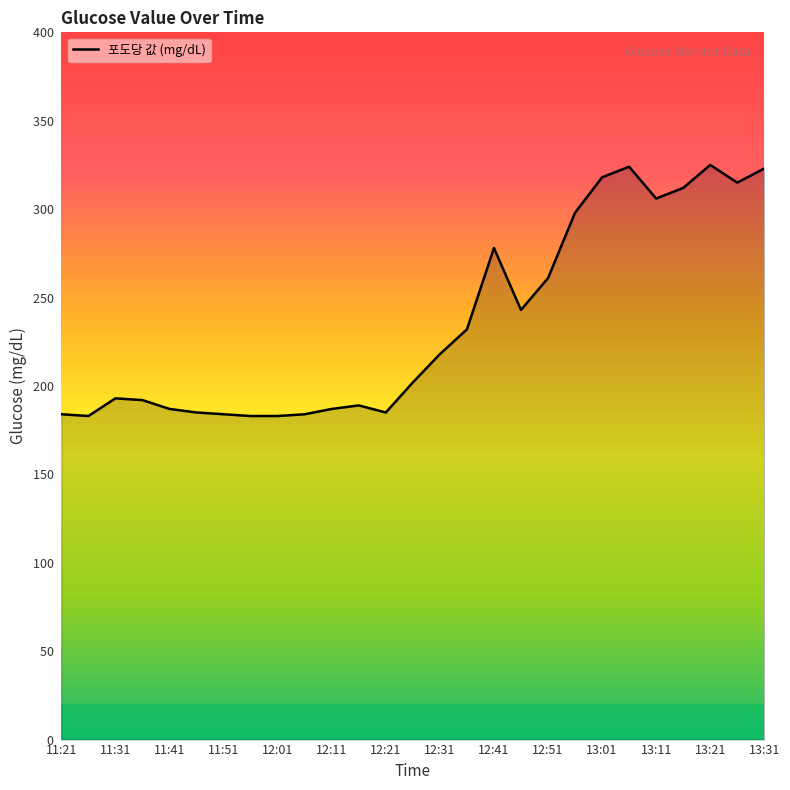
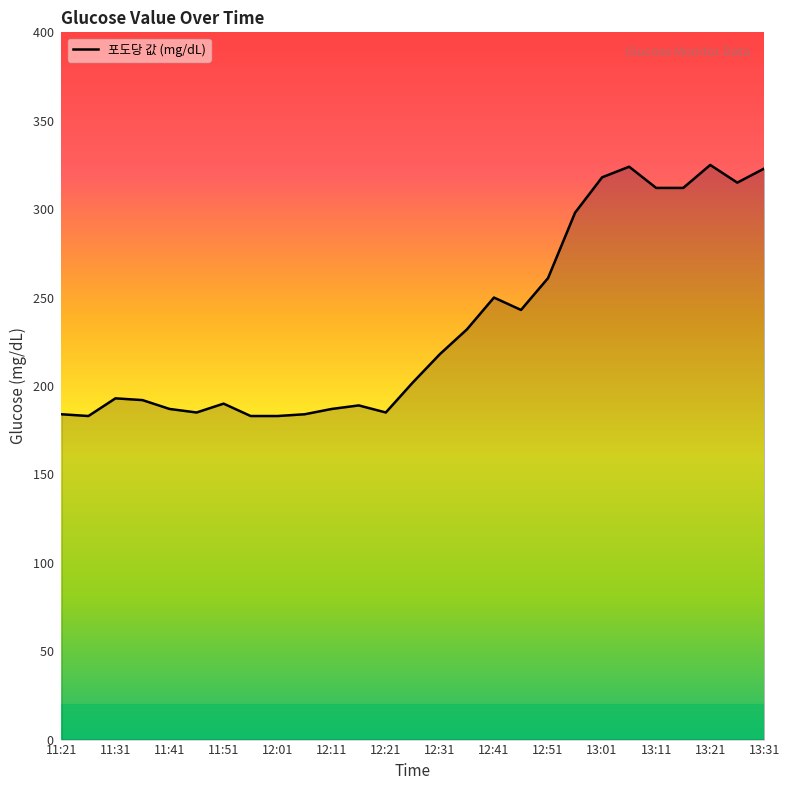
11:51: 184 -> 190
12:41: 278 -> 250
13:11: 306 -> 312
